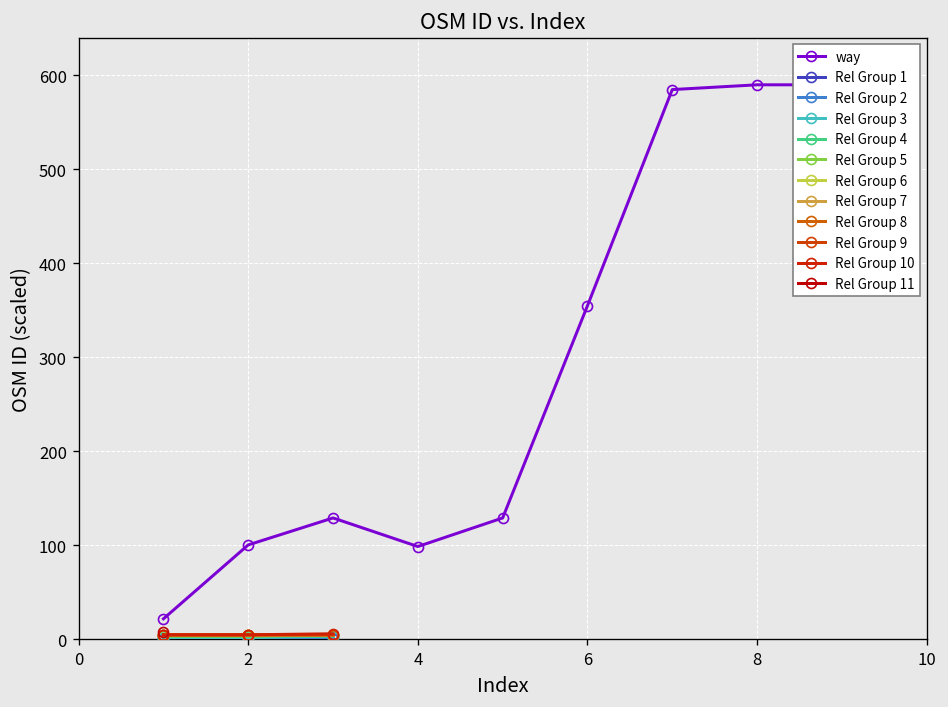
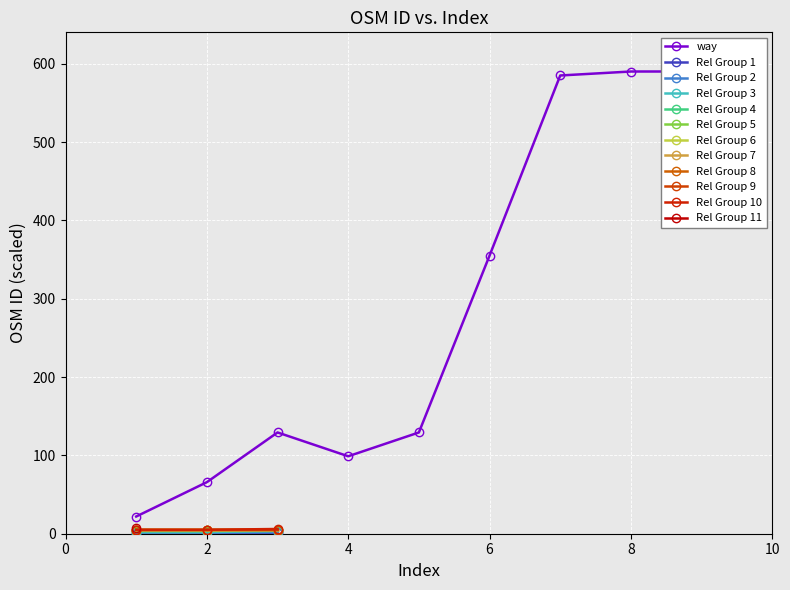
way, 2: 100 -> 70
